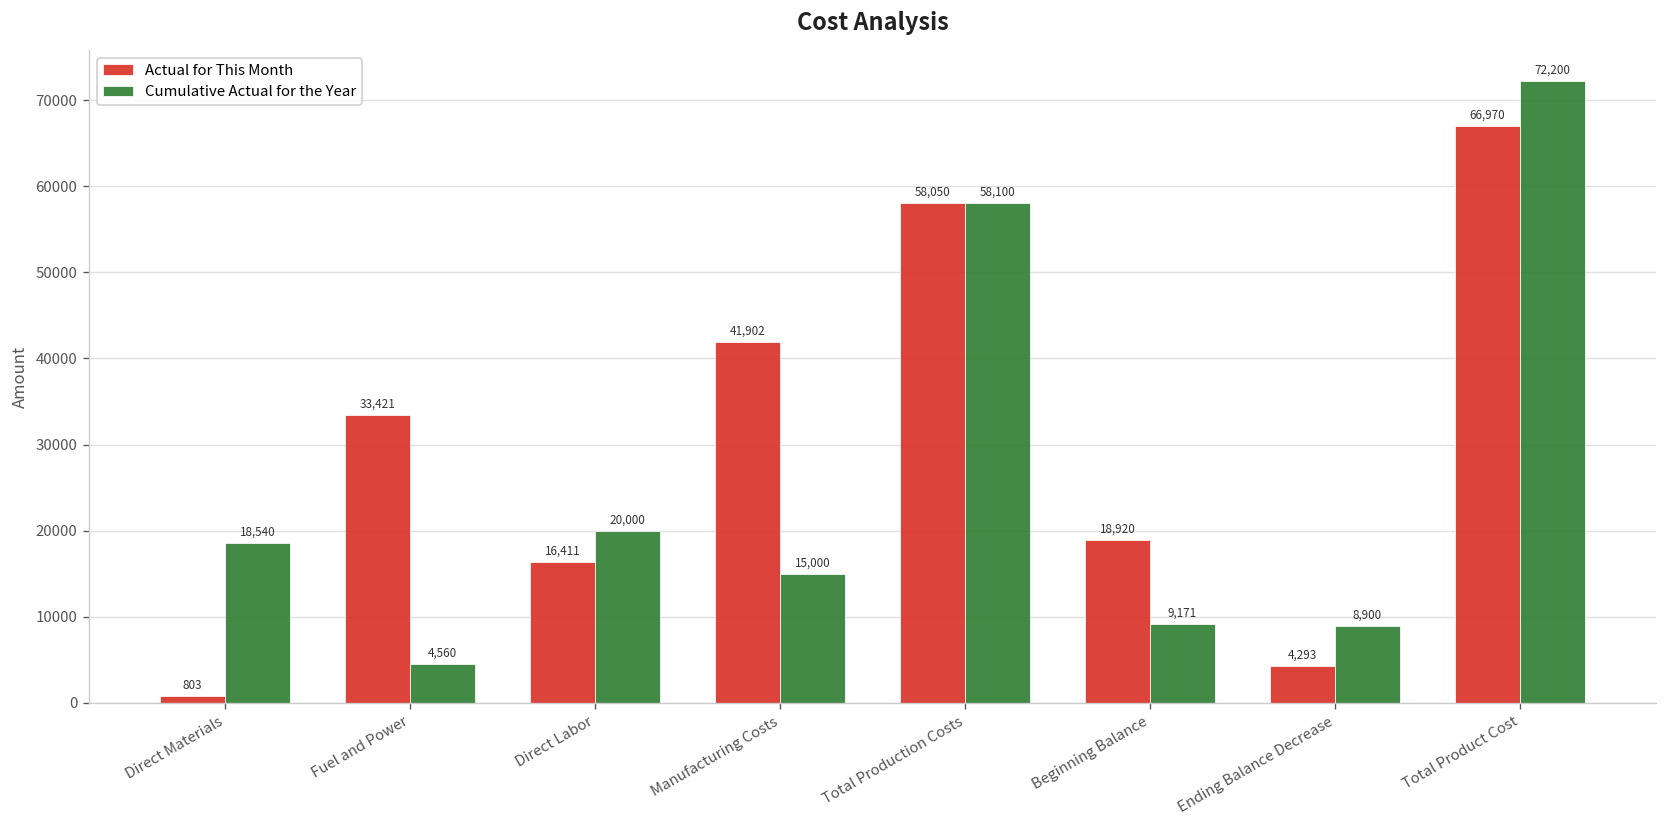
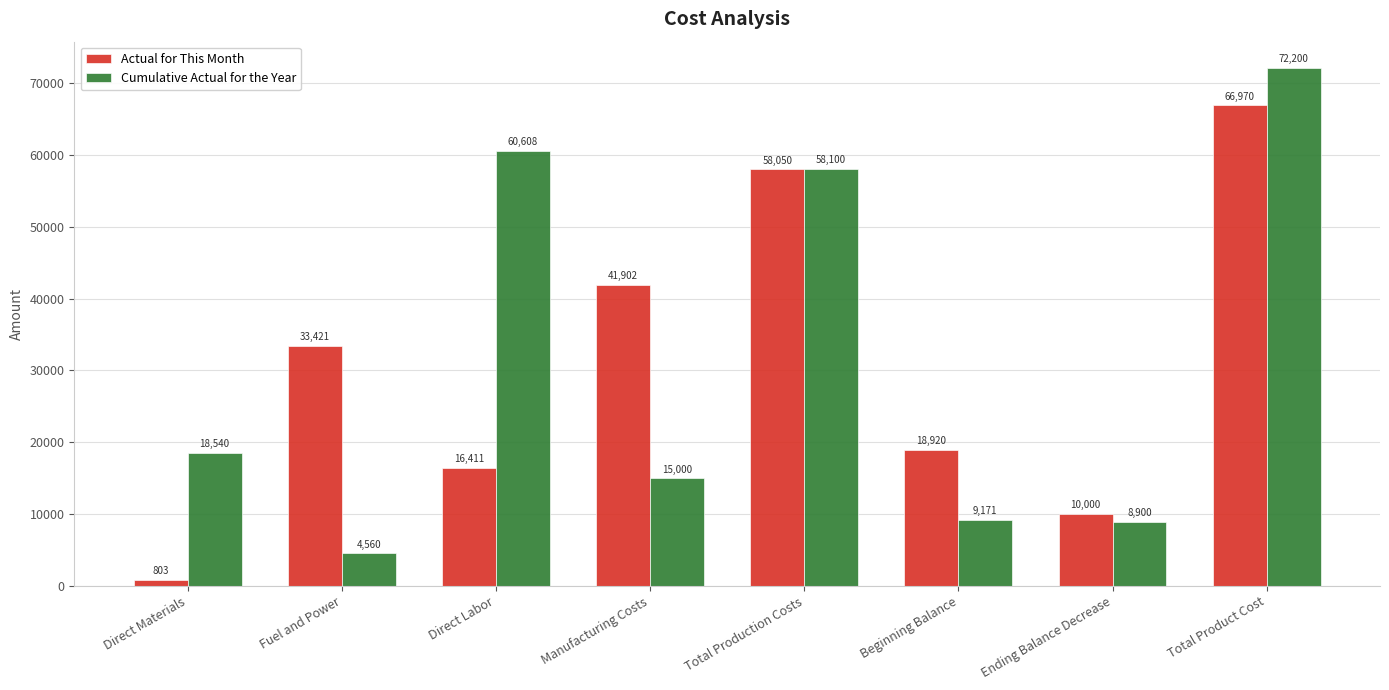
Cumulative Actual for the Year, Direct Labor: 20,000 -> 60,608
Actual for This Month, Ending Balance Decrease: 4,293 -> 10,000
